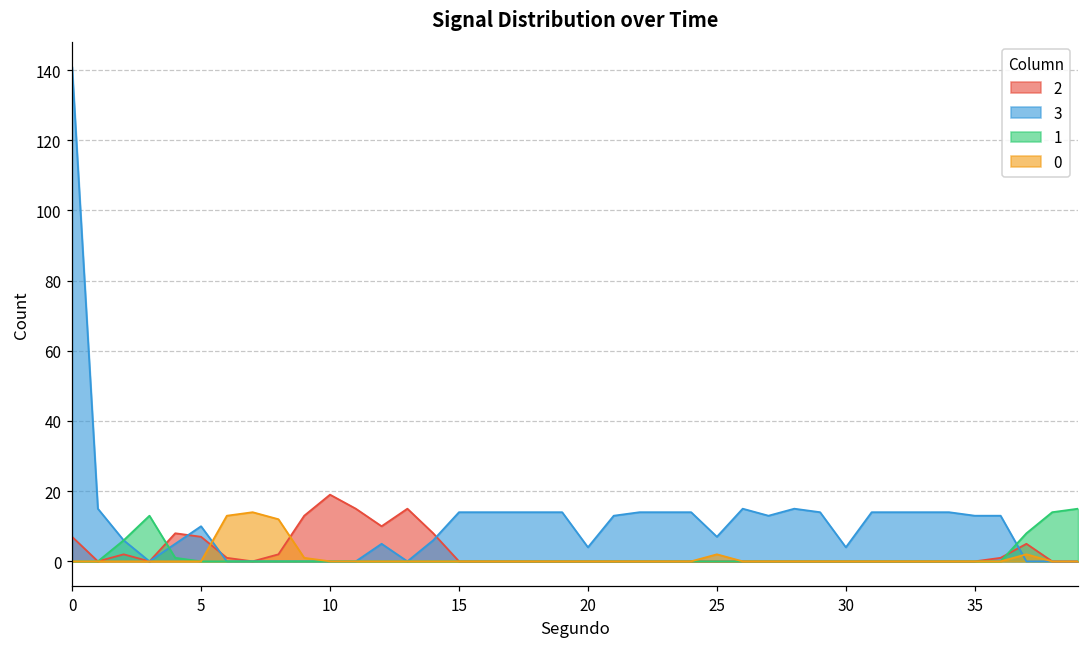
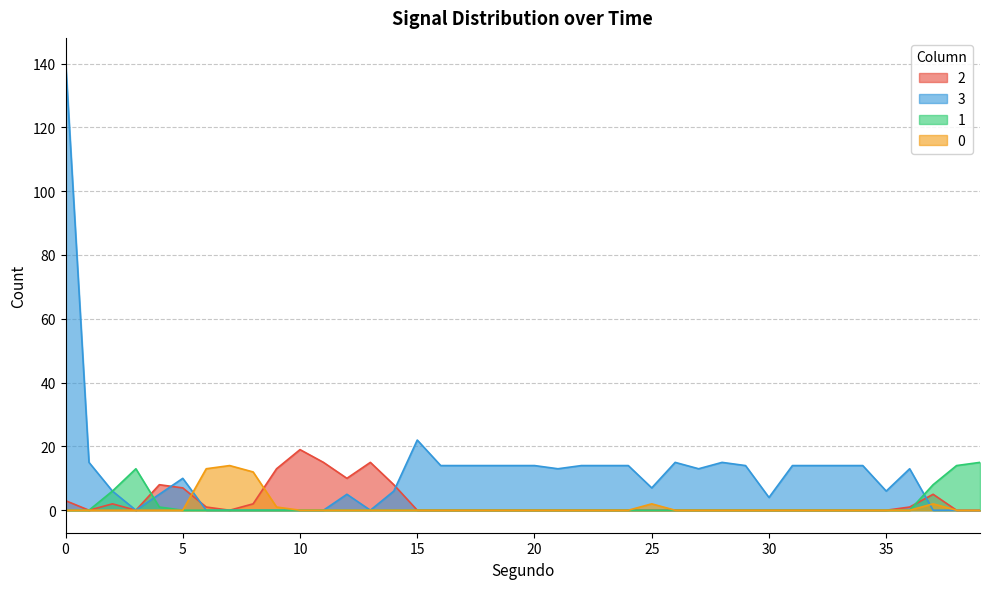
2, 0: 7 -> 3
3, 15: 14 -> 22
3, 20: 4 -> 14
3, 35: 13 -> 6
